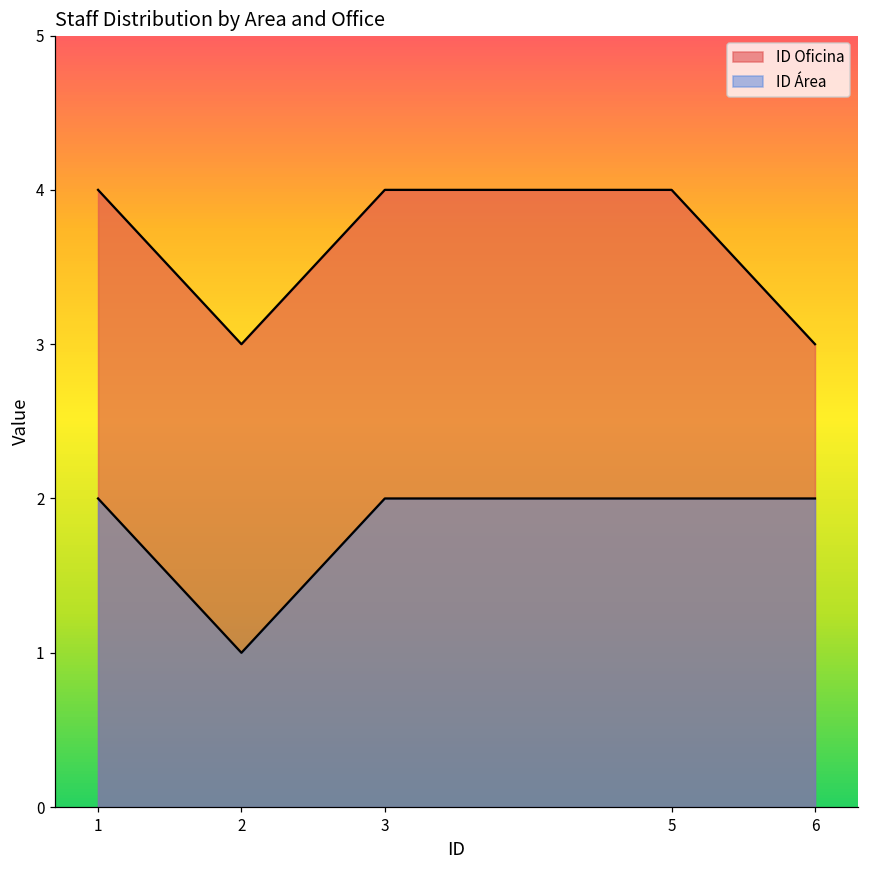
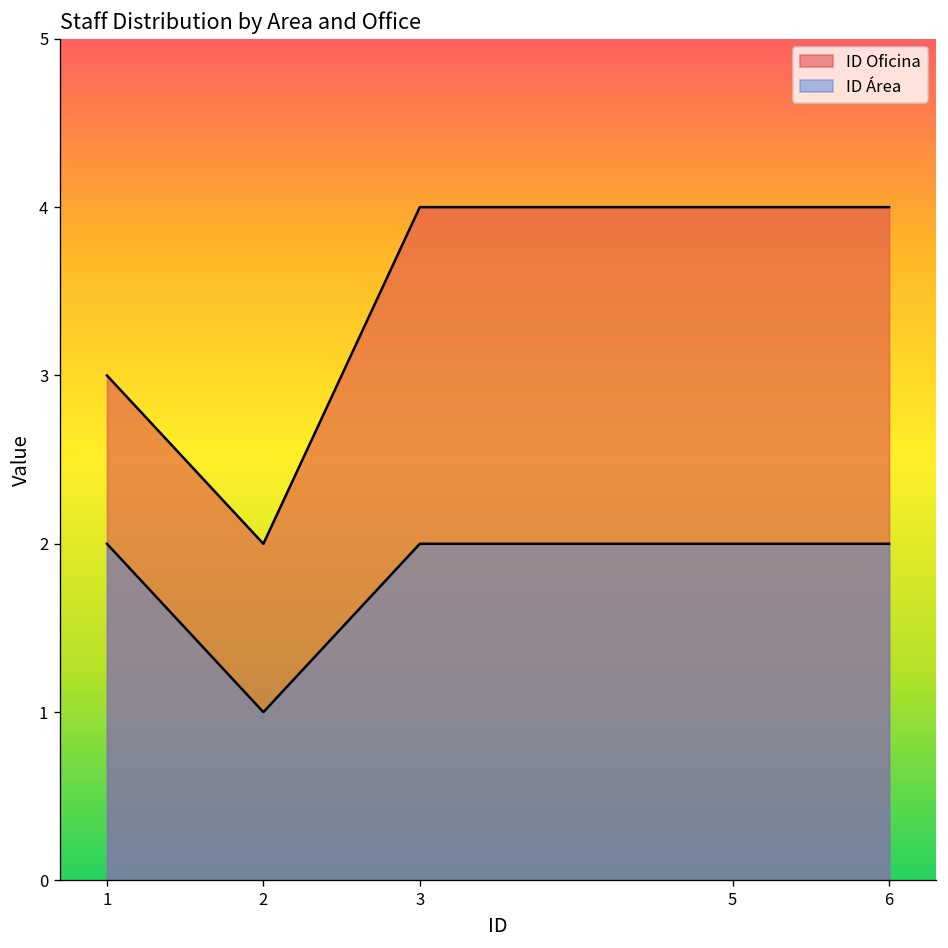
ID Oficina, 1: 4 -> 3
ID Oficina, 2: 3 -> 2
ID Oficina, 6: 3 -> 4
